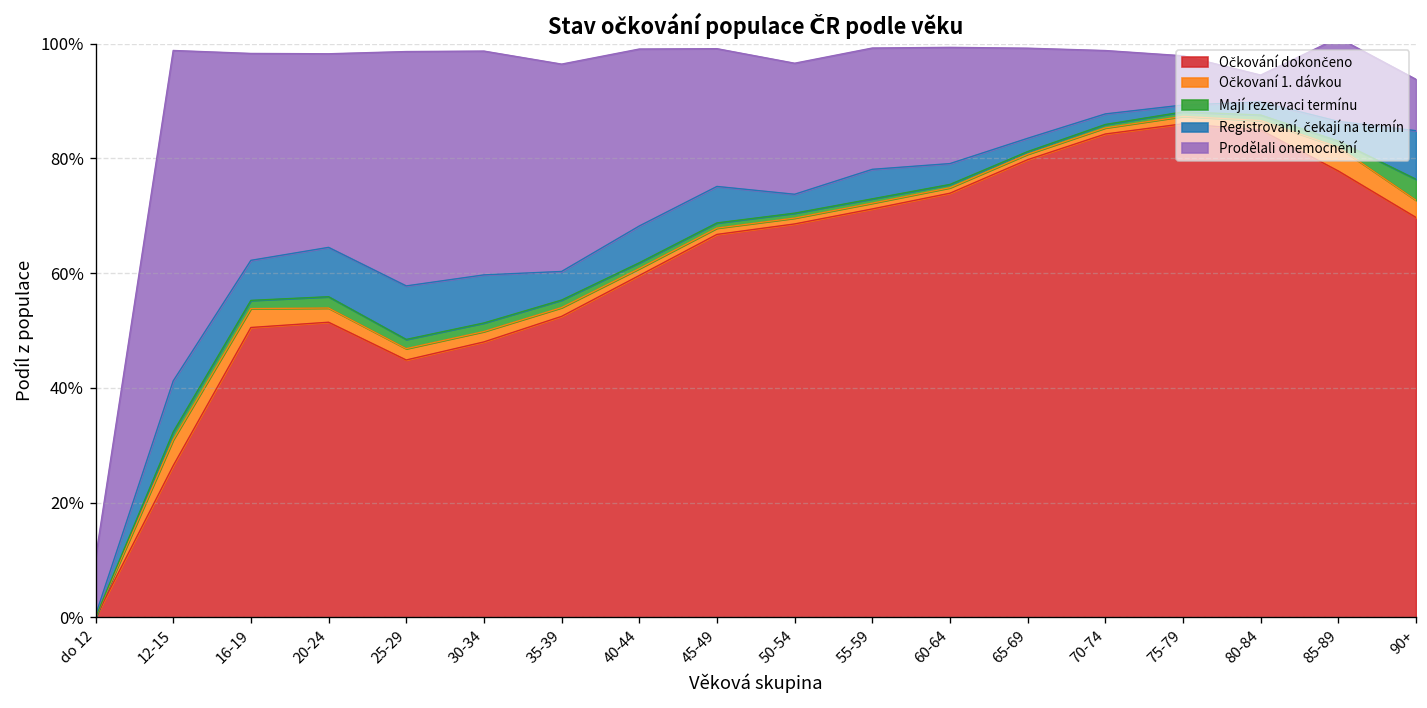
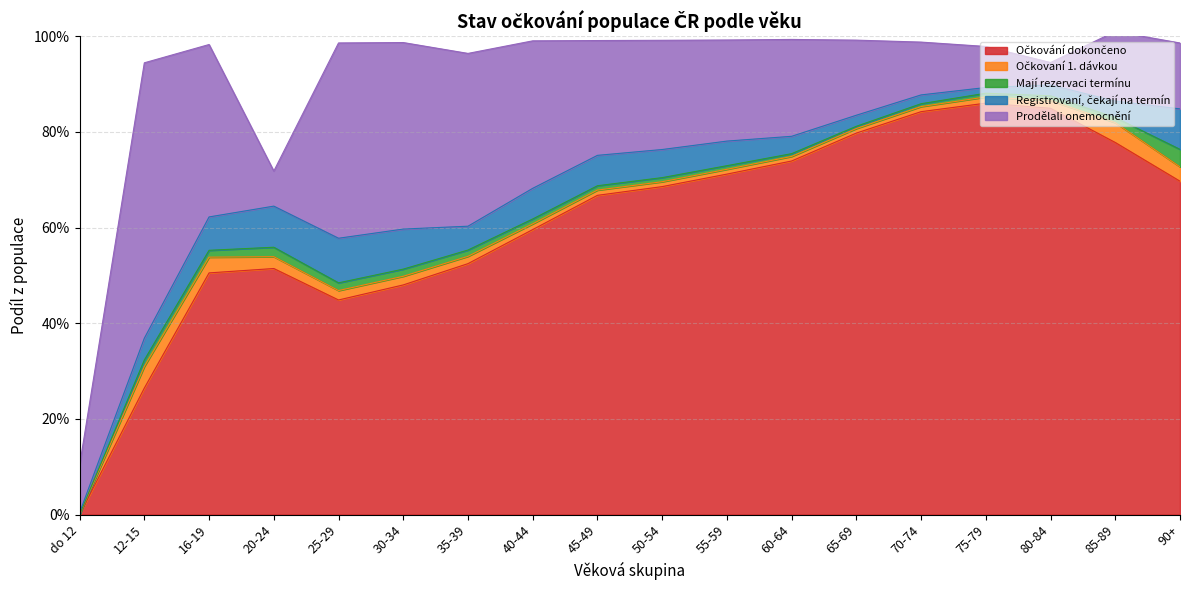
Registrovaní, čekají na termín, 12-15: 9% -> 5%
Prodělali onemocnění, 20-24: 34% -> 7%
Registrovaní, čekají na termín, 50-54: 3% -> 6%
Prodělali onemocnění, 90+: 9% -> 14%
